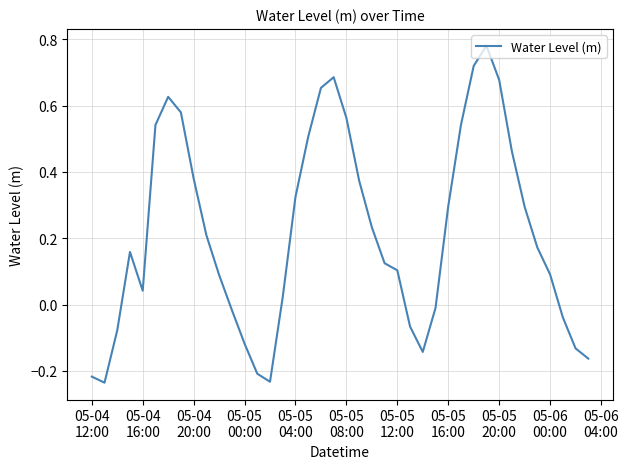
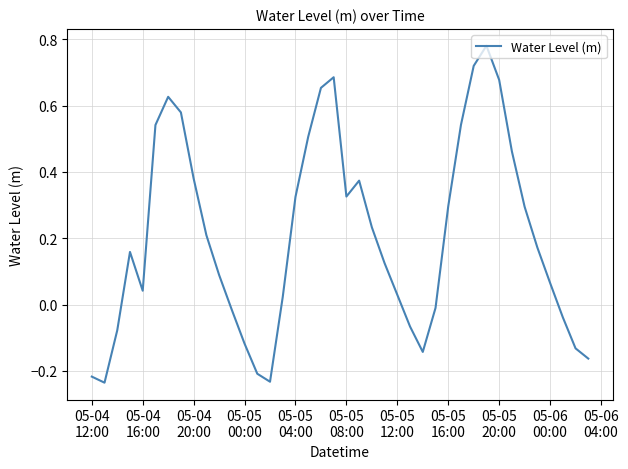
05-05 08:00: 0.56 -> 0.33
05-05 12:00: 0.10 -> 0.03
05-06 00:00: 0.09 -> 0.07
